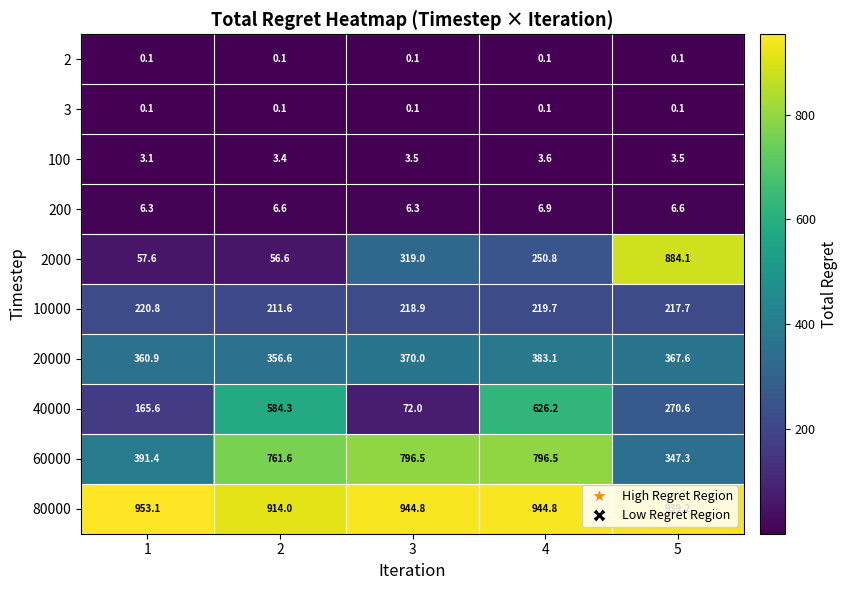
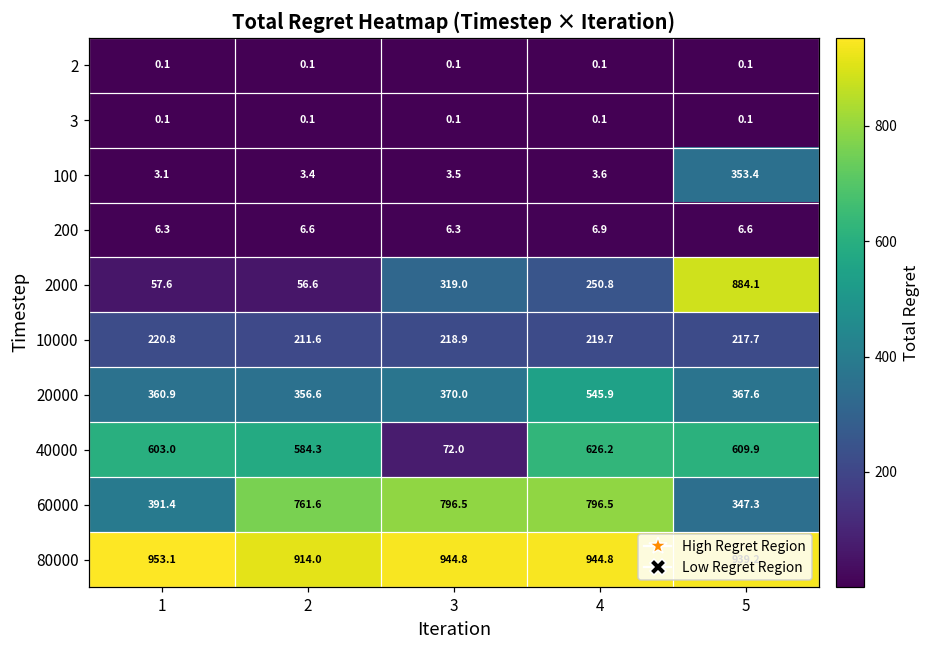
100, 5: 3.5 -> 353.4
20000, 4: 383.1 -> 545.9
40000, 1: 165.6 -> 603.0
40000, 5: 270.6 -> 609.9
